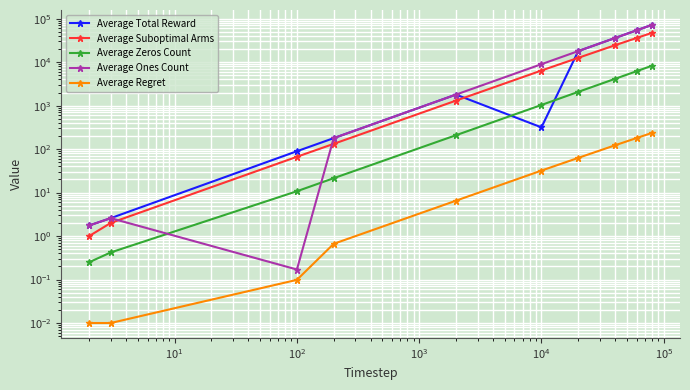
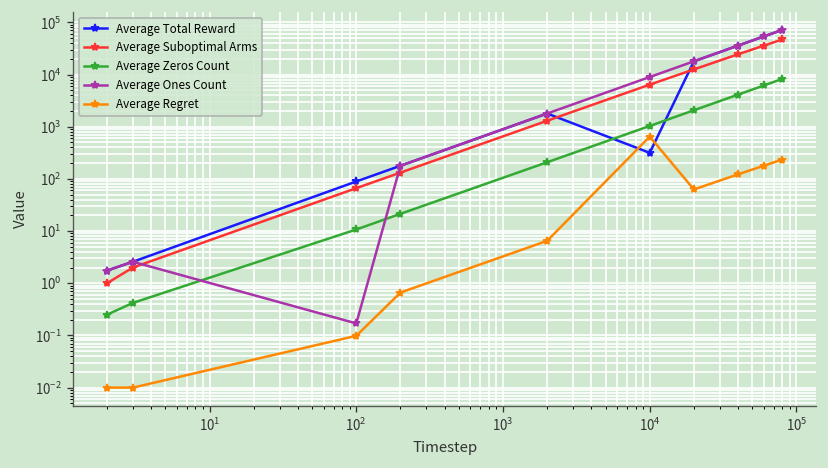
Average Regret, 10^4: 30 -> 600
